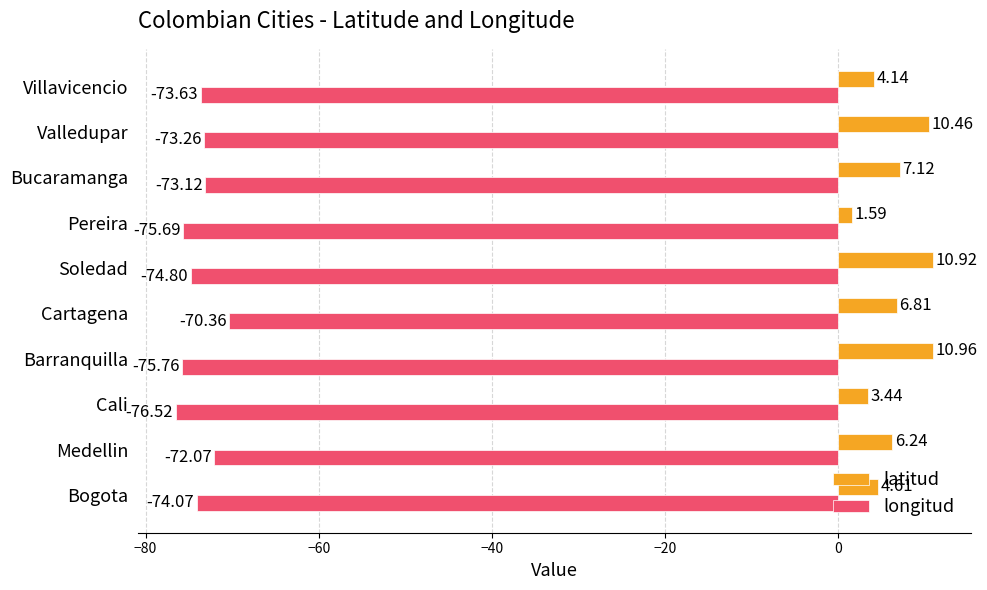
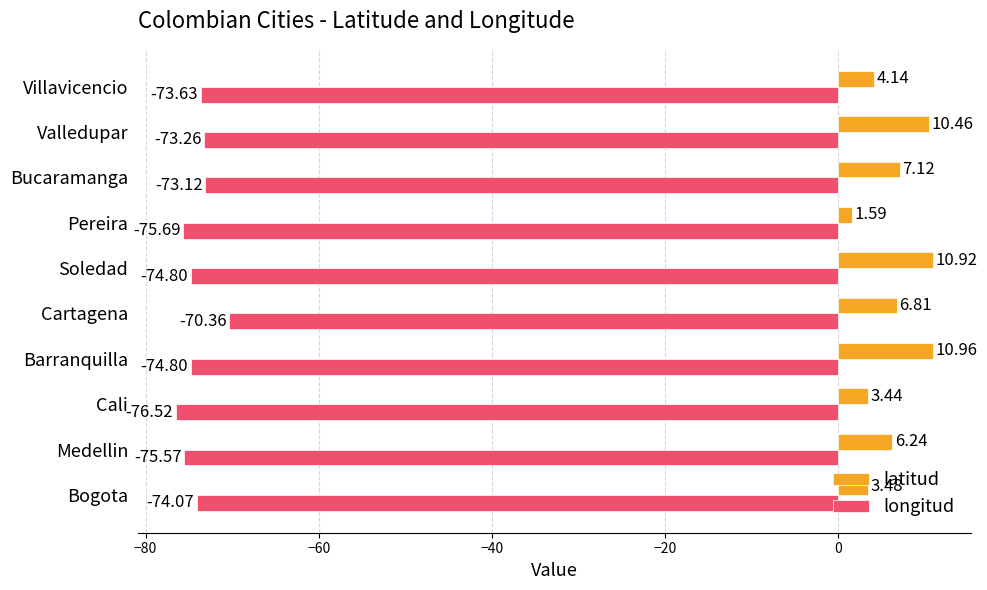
longitud, Barranquilla: -75.76 -> -74.80
longitud, Medellin: -72.07 -> -75.57
latitud, Bogota: 4.61 -> 3.48
